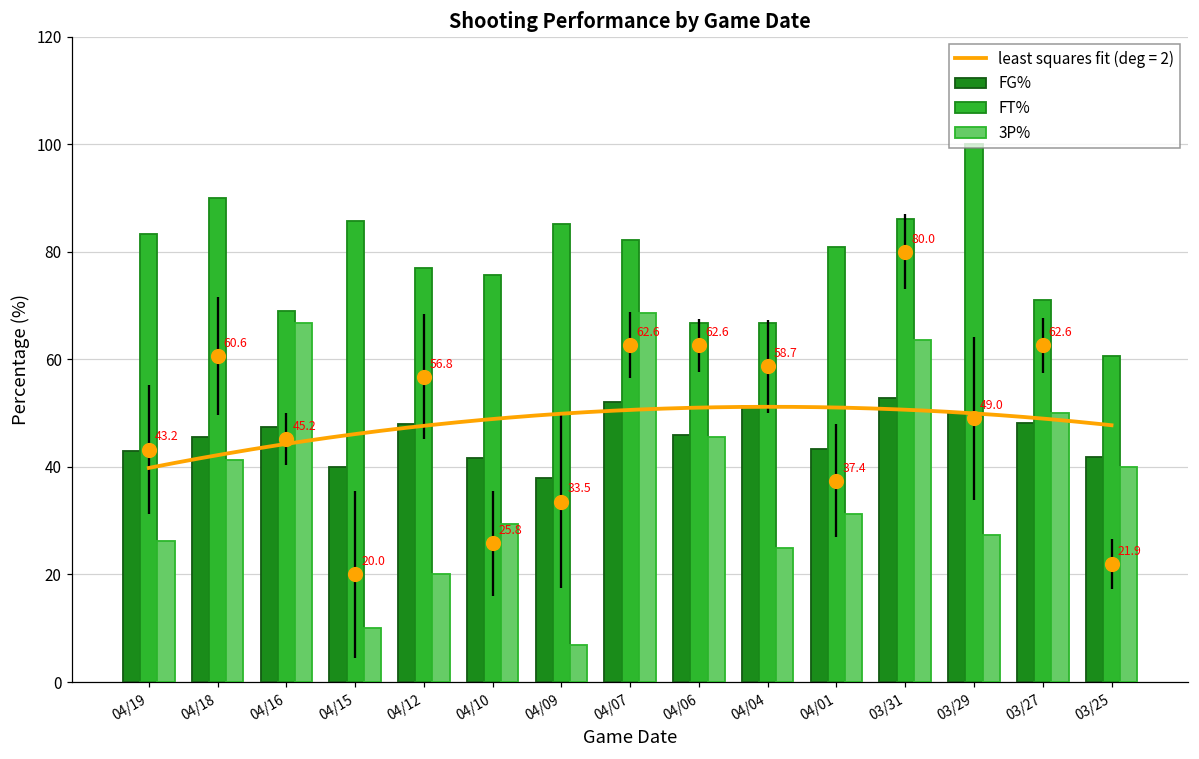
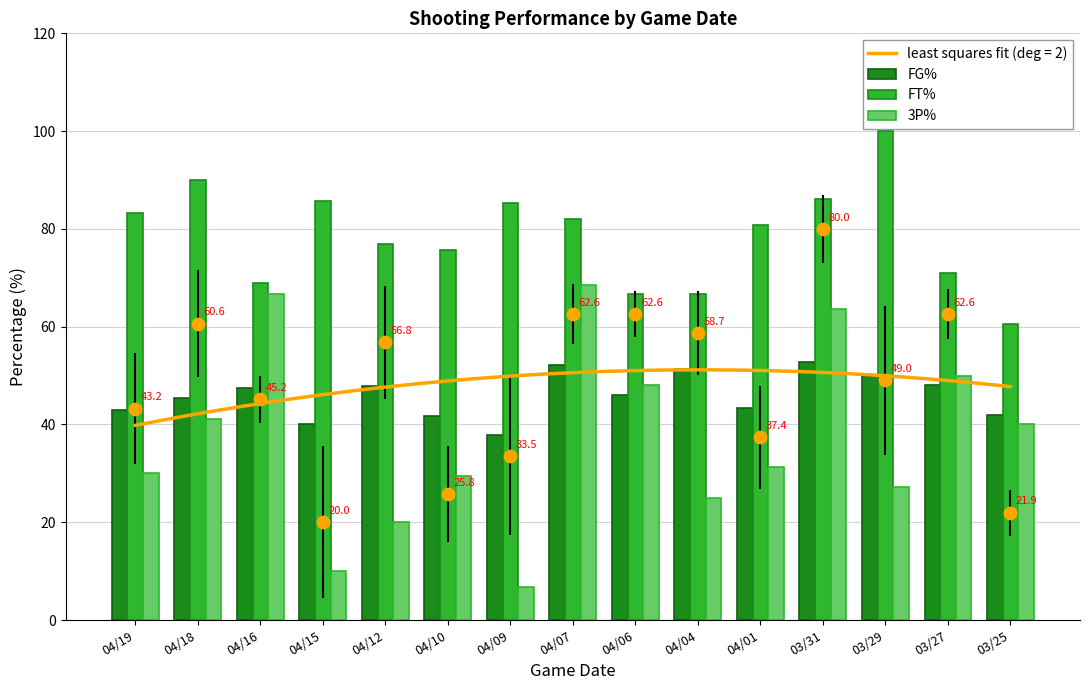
3P%, 04/19: 26 -> 30
3P%, 04/06: 46 -> 48
